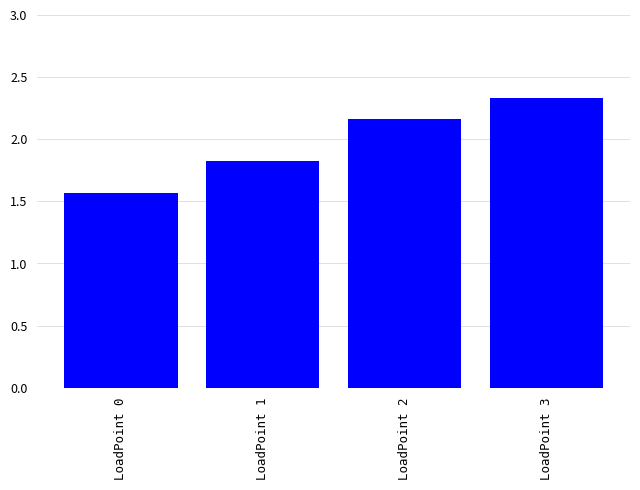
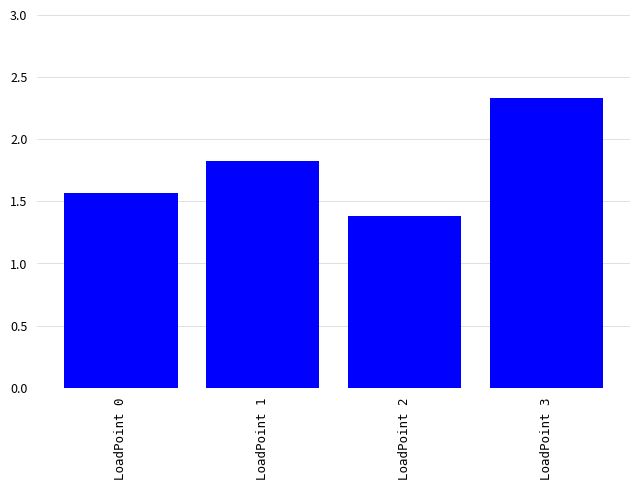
LoadPoint 2: 2.16 -> 1.38
